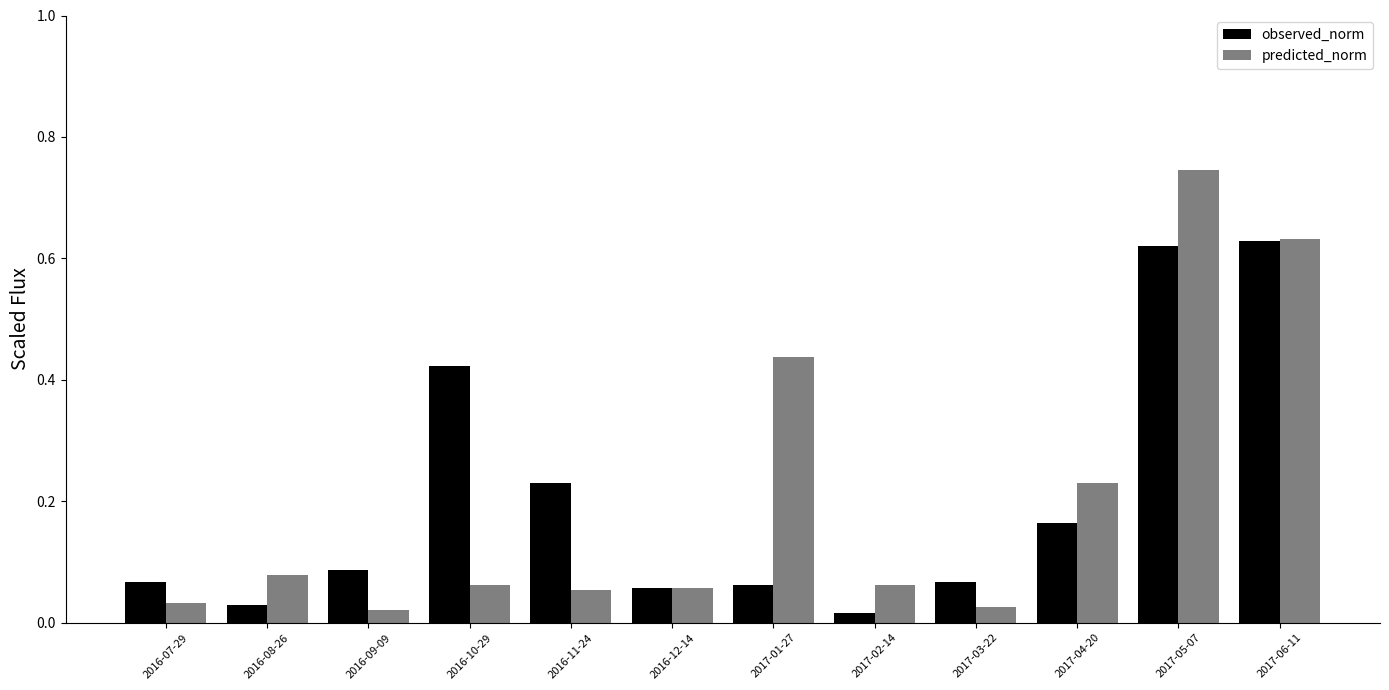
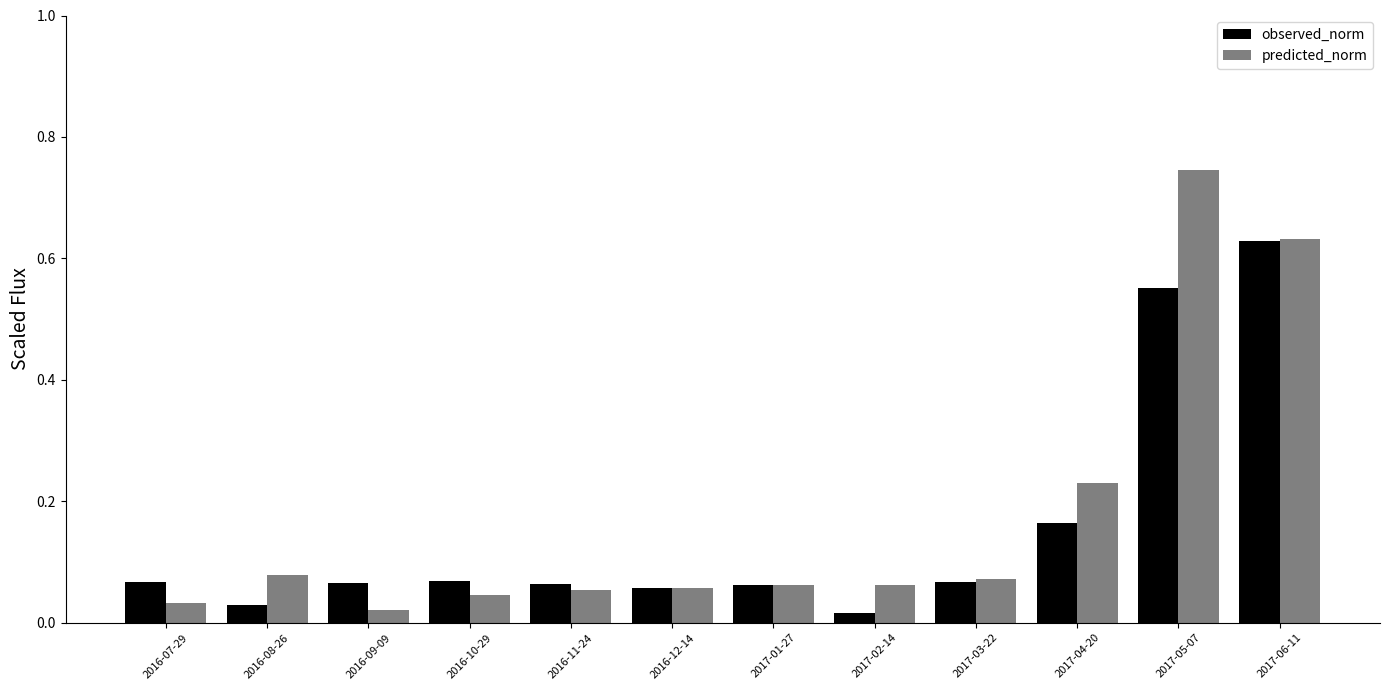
observed_norm, 2016-09-09: 0.09 -> 0.07
observed_norm, 2016-10-29: 0.42 -> 0.07
predicted_norm, 2016-10-29: 0.06 -> 0.05
observed_norm, 2016-11-24: 0.23 -> 0.06
predicted_norm, 2017-01-27: 0.44 -> 0.06
predicted_norm, 2017-03-22: 0.03 -> 0.07
observed_norm, 2017-05-07: 0.62 -> 0.55
